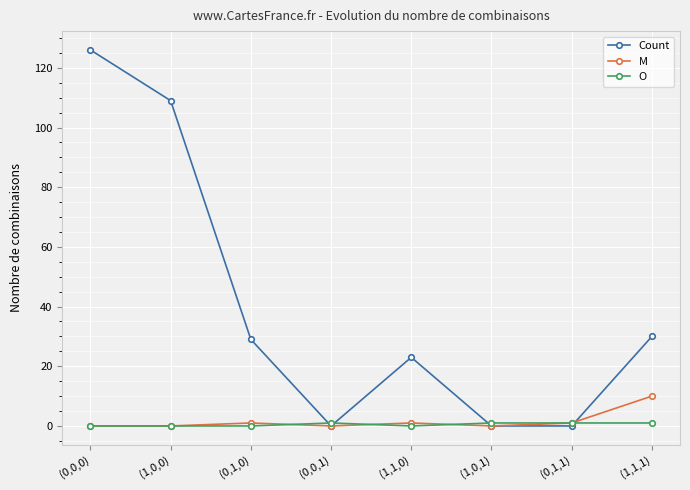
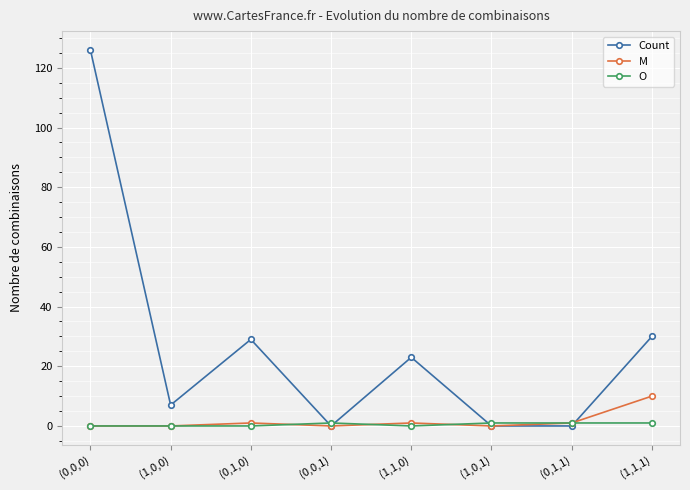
Count, (1,0,0): 109 -> 7
